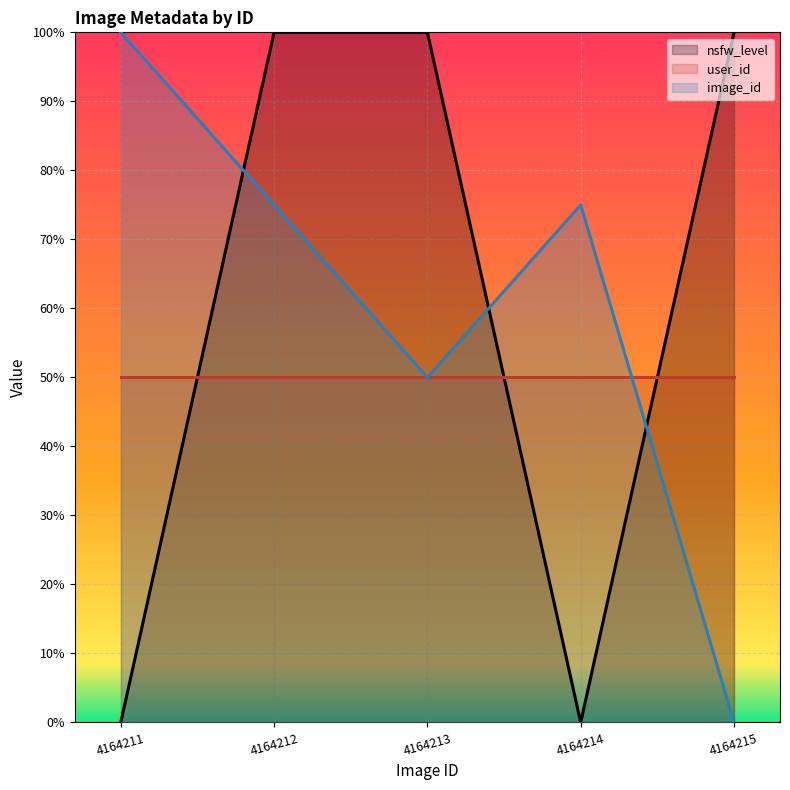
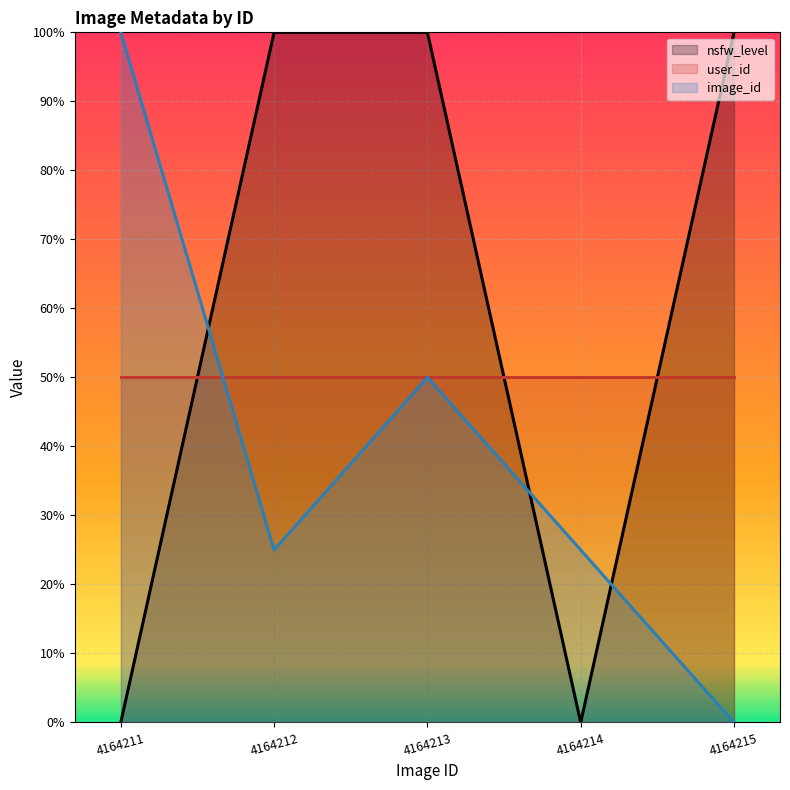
image_id, 4164212: 75% -> 25%
image_id, 4164214: 75% -> 25%
